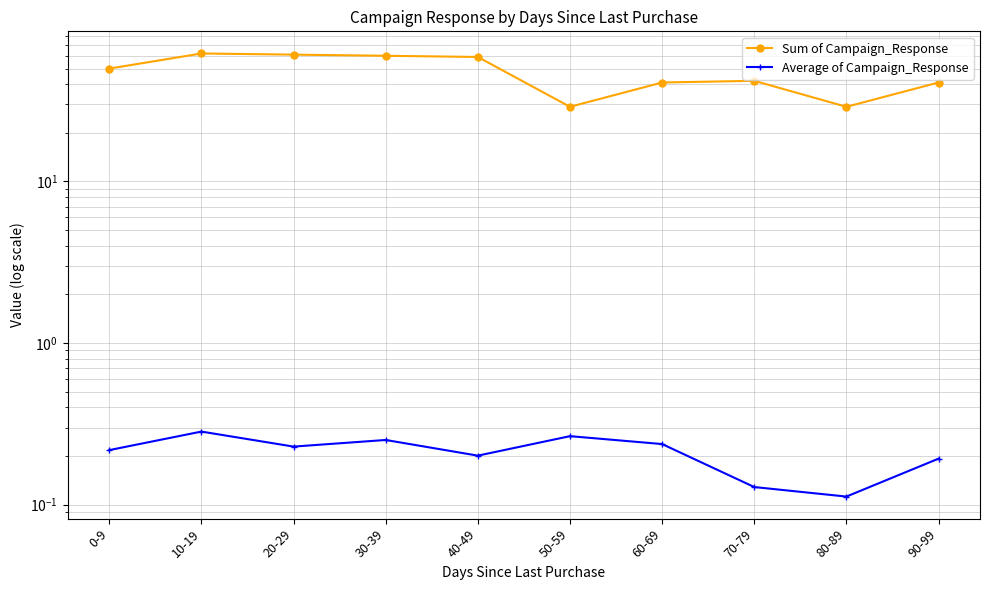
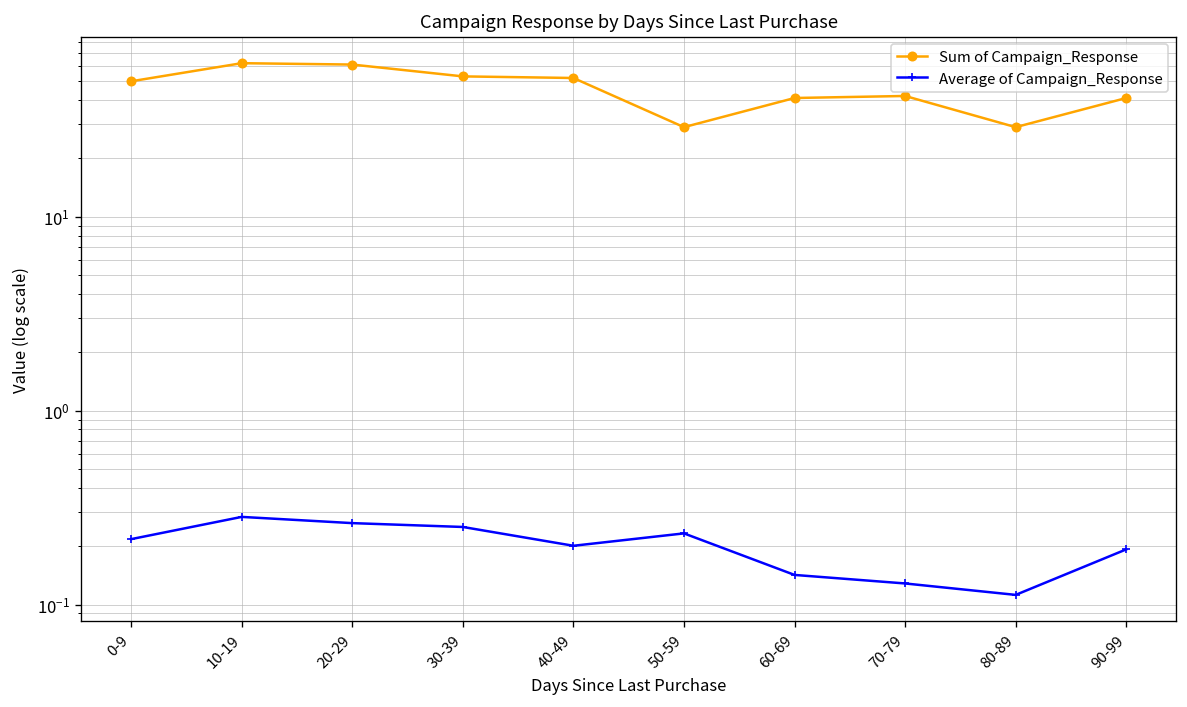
Average of Campaign_Response, 20-29: 0.23 -> 0.26
Sum of Campaign_Response, 30-39: 60 -> 53
Sum of Campaign_Response, 40-49: 59 -> 52
Average of Campaign_Response, 50-59: 0.27 -> 0.23
Average of Campaign_Response, 60-69: 0.24 -> 0.14
